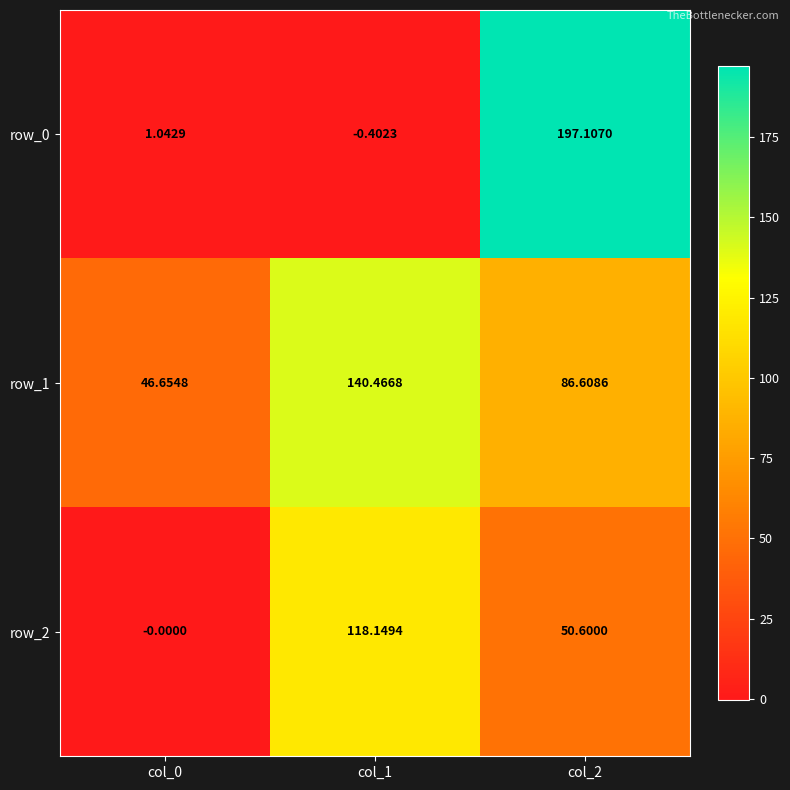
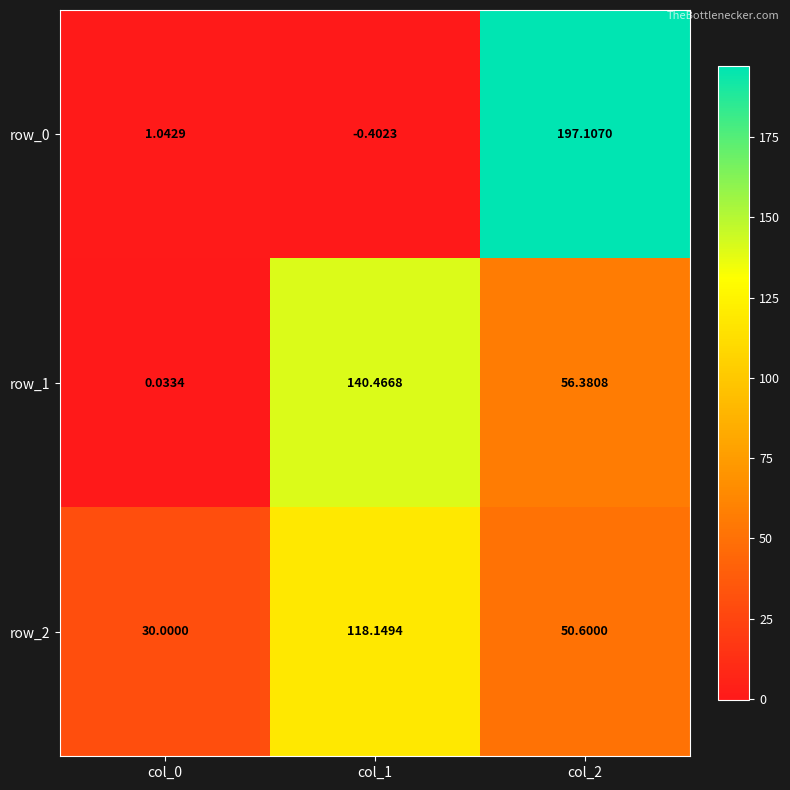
row_1, col_0: 46.6548 -> 0.0334
row_1, col_2: 86.6086 -> 56.3808
row_2, col_0: -0.0000 -> 30.0000
